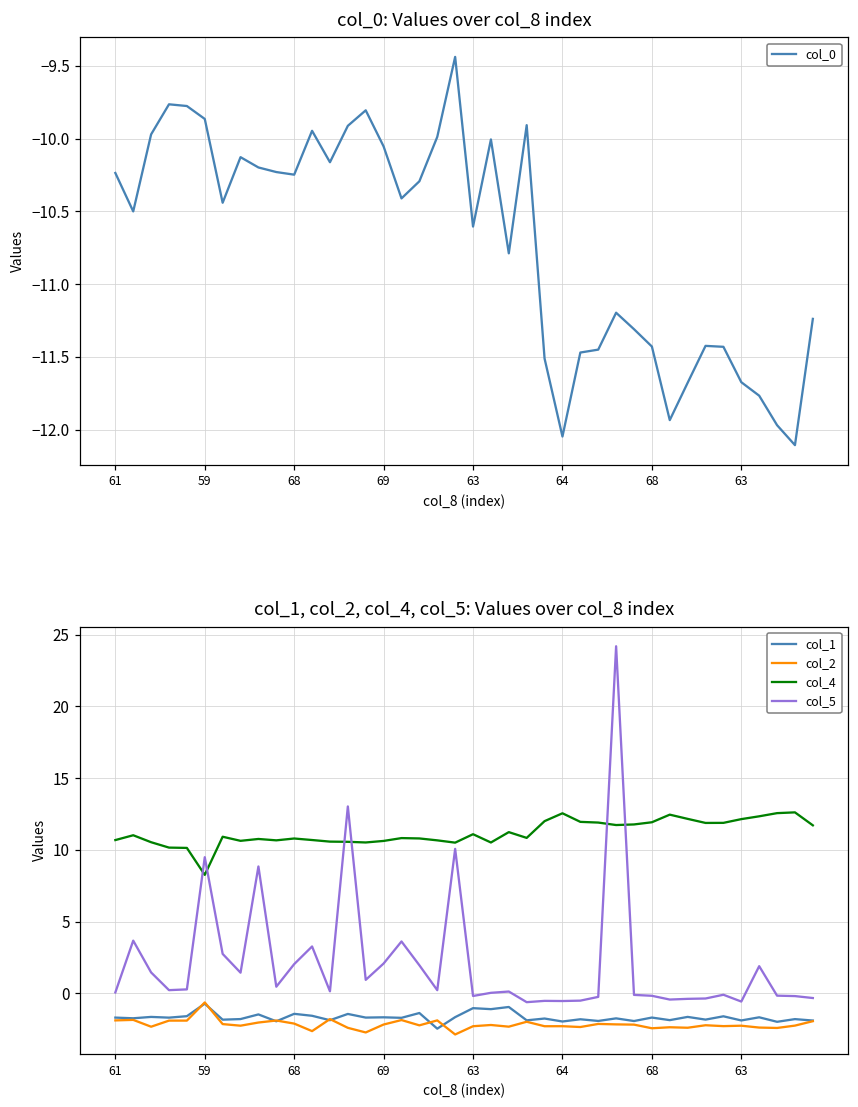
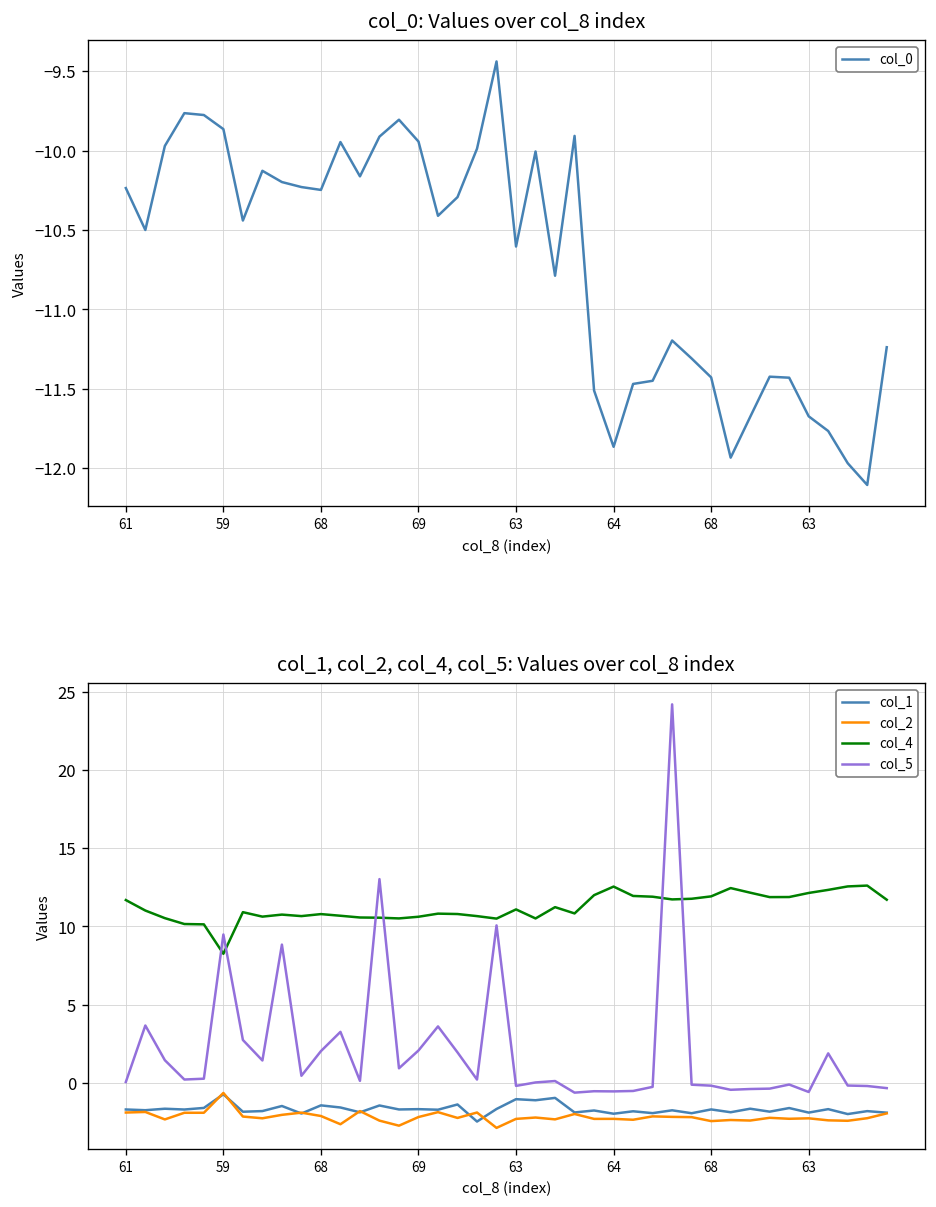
col_0: Values over col_8 index, 69: -10.05 -> -9.94
col_0: Values over col_8 index, 64: -12.05 -> -11.87
col_1, col_2, col_4, col_5: Values over col_8 index, col_4, 61: 10.7 -> 11.7
